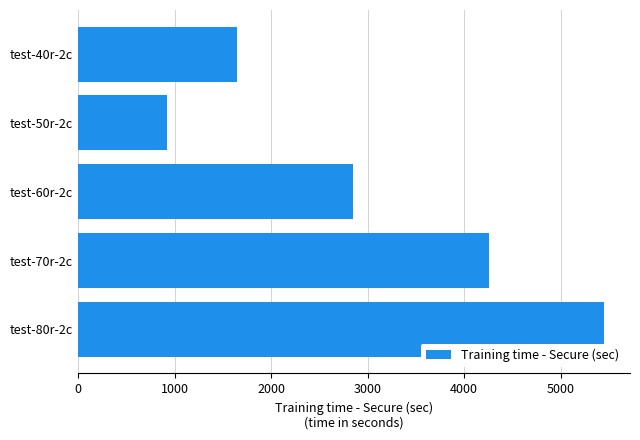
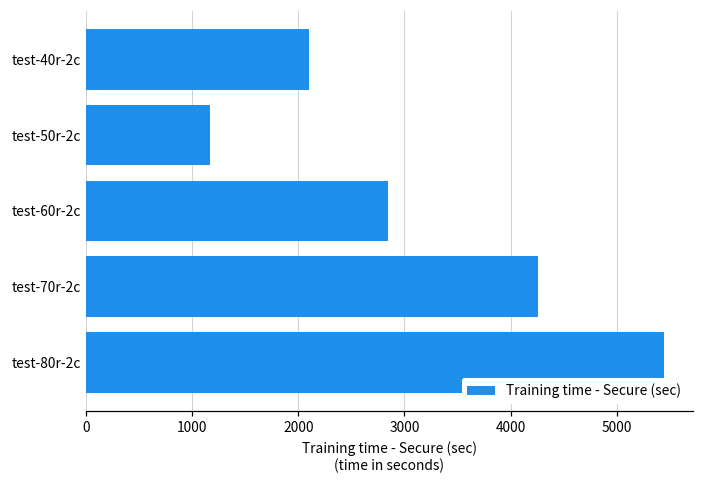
test-40r-2c: 1600 -> 2100
test-50r-2c: 900 -> 1200
